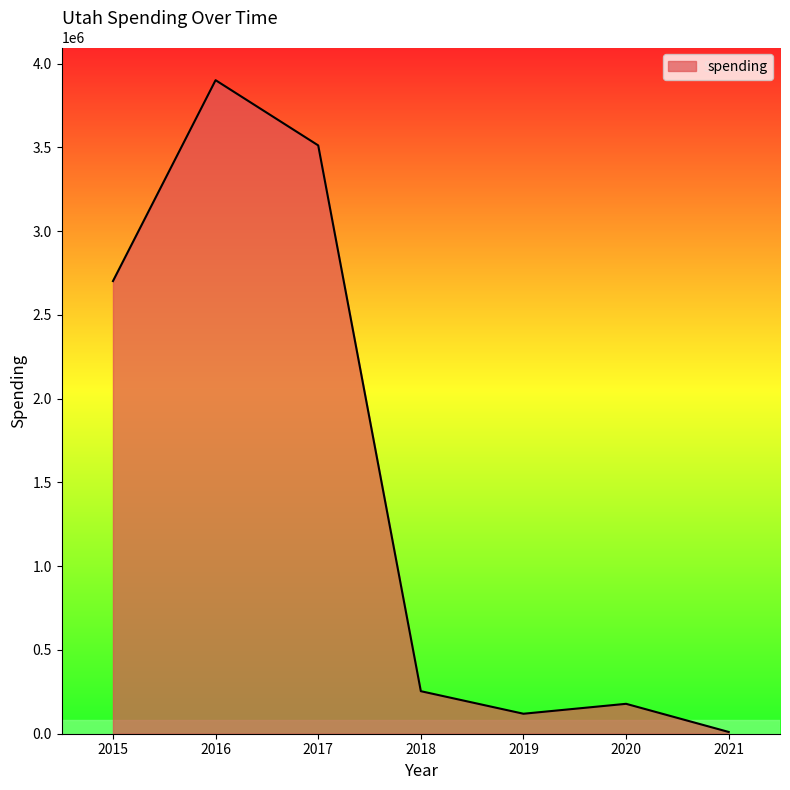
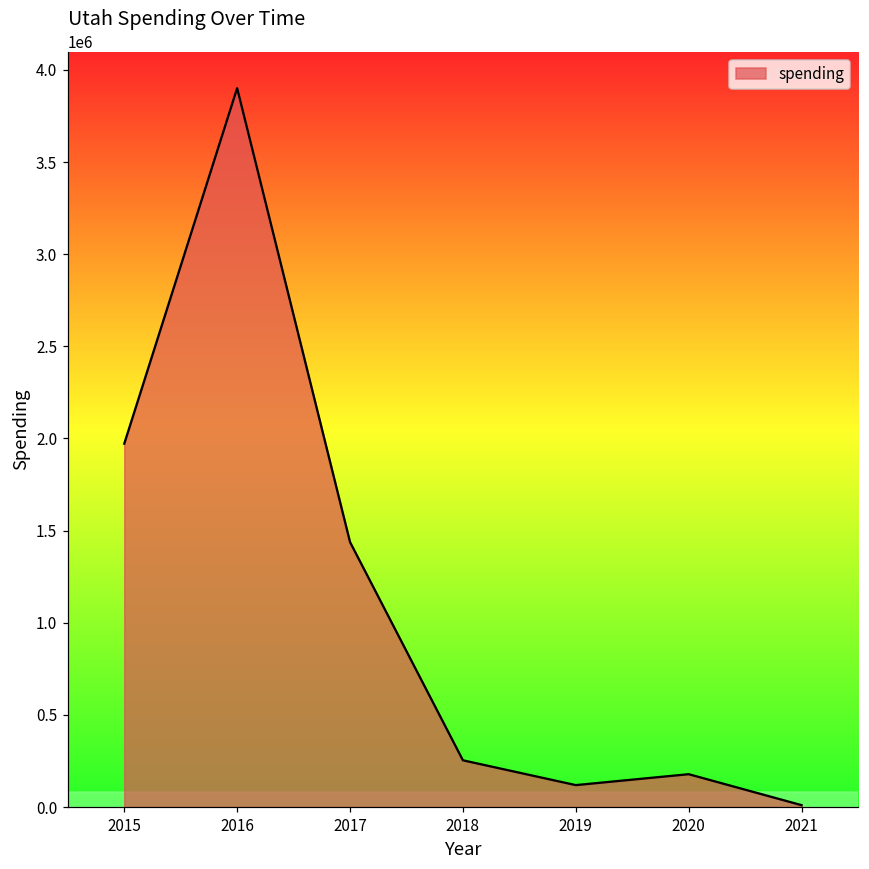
2015: 2700000 -> 1970000
2017: 3510000 -> 1440000
